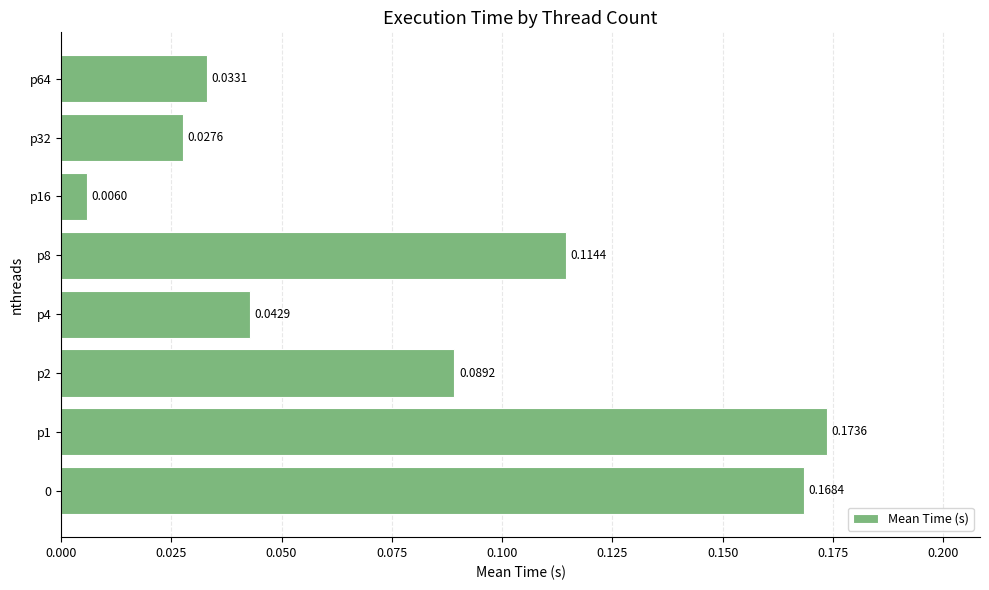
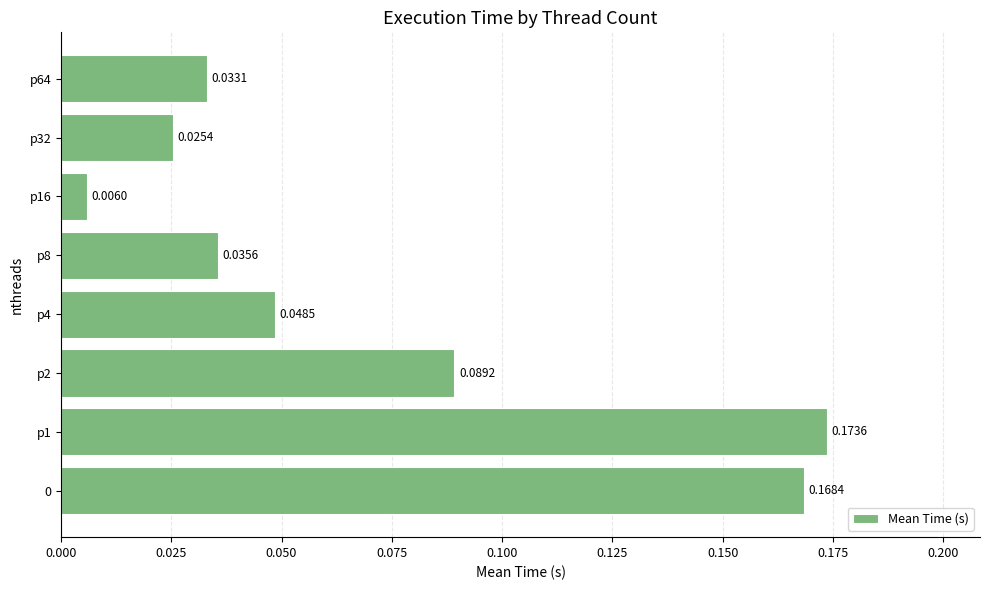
p32: 0.0276 -> 0.0254
p8: 0.1144 -> 0.0356
p4: 0.0429 -> 0.0485
